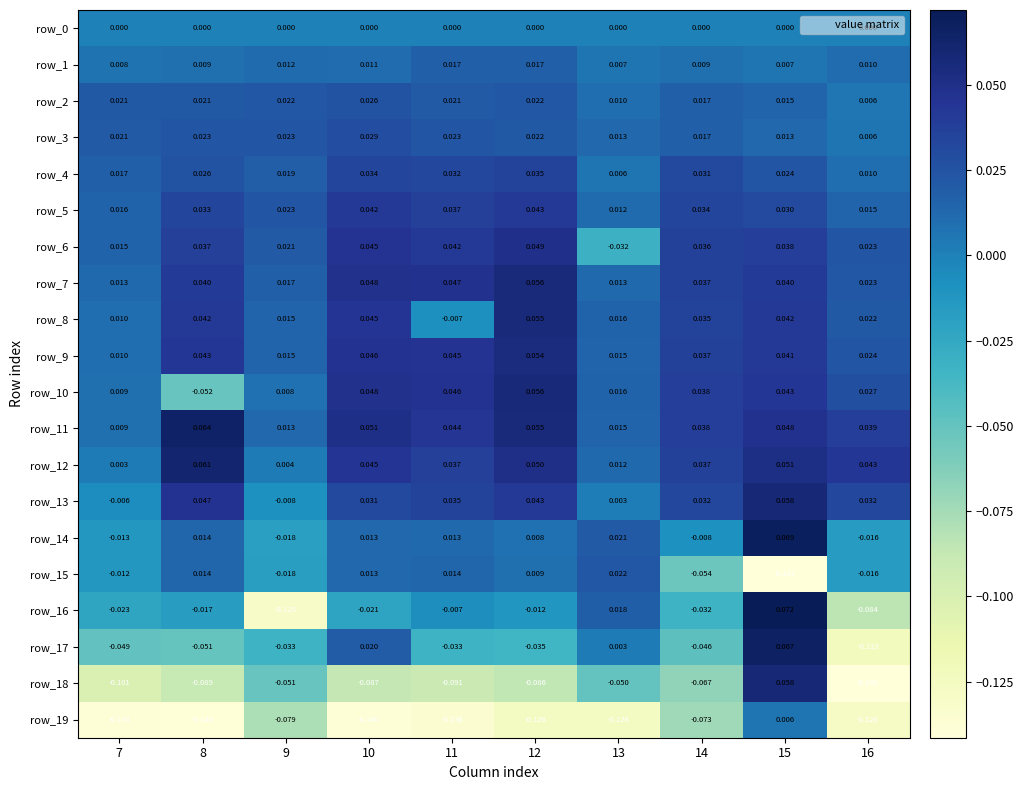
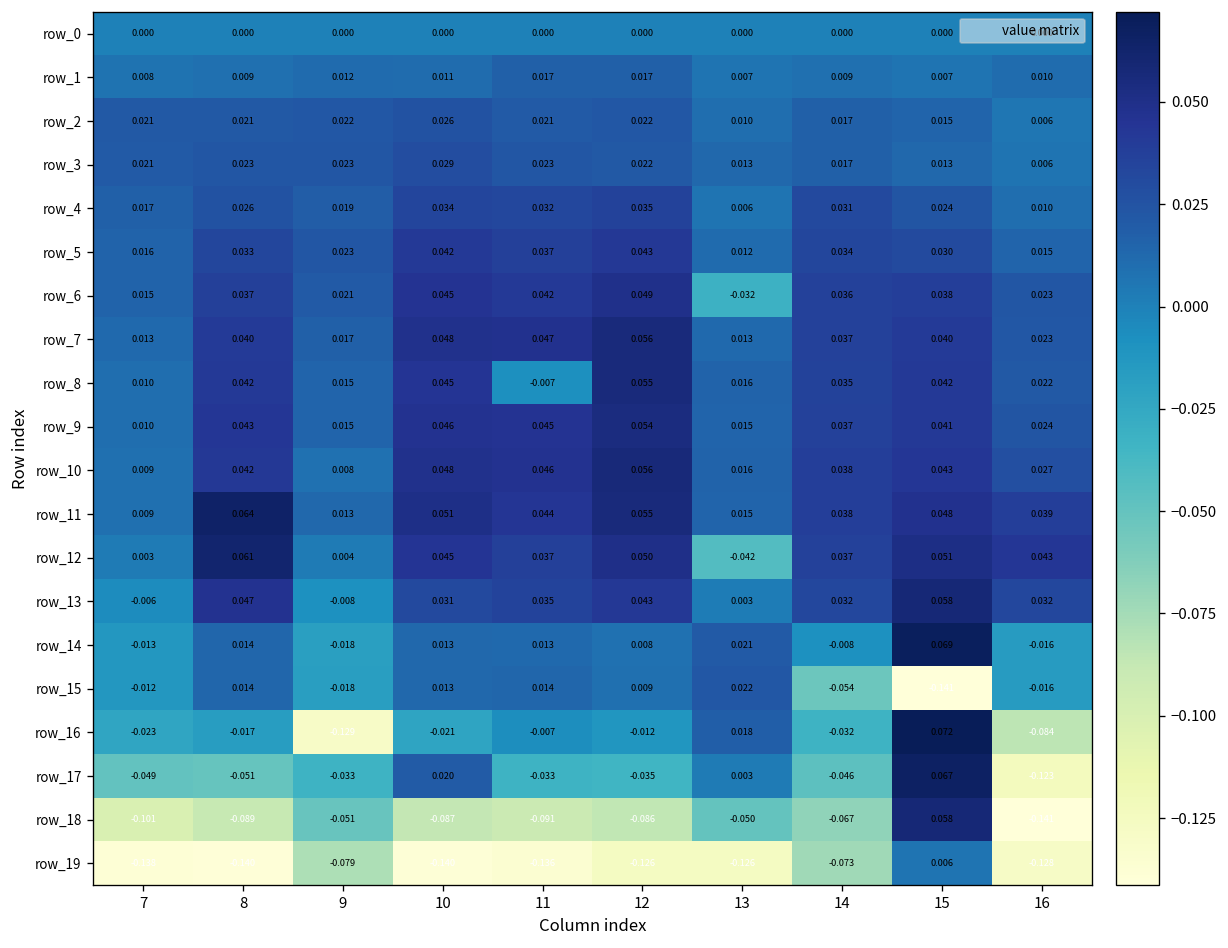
row_10, 8: -0.052 -> 0.042
row_12, 13: 0.012 -> -0.042
